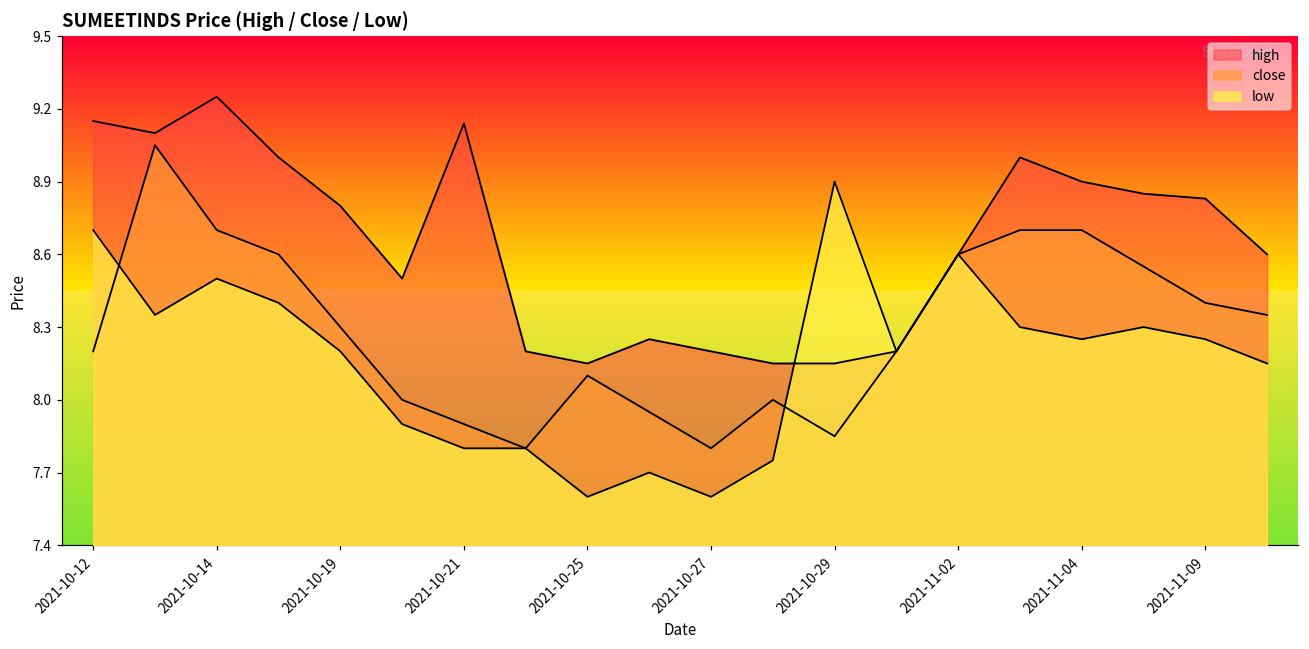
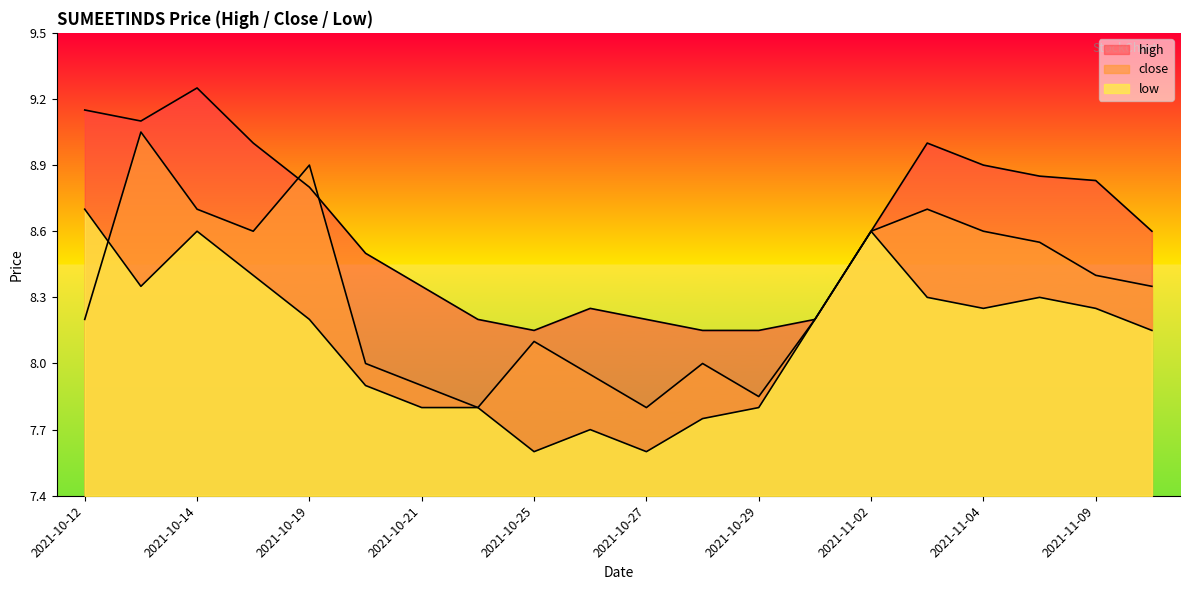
low, 2021-10-14: 8.5 -> 8.6
close, 2021-10-19: 8.3 -> 8.9
high, 2021-10-21: 9.14 -> 8.35
low, 2021-10-29: 8.9 -> 7.8
close, 2021-11-04: 8.7 -> 8.6
